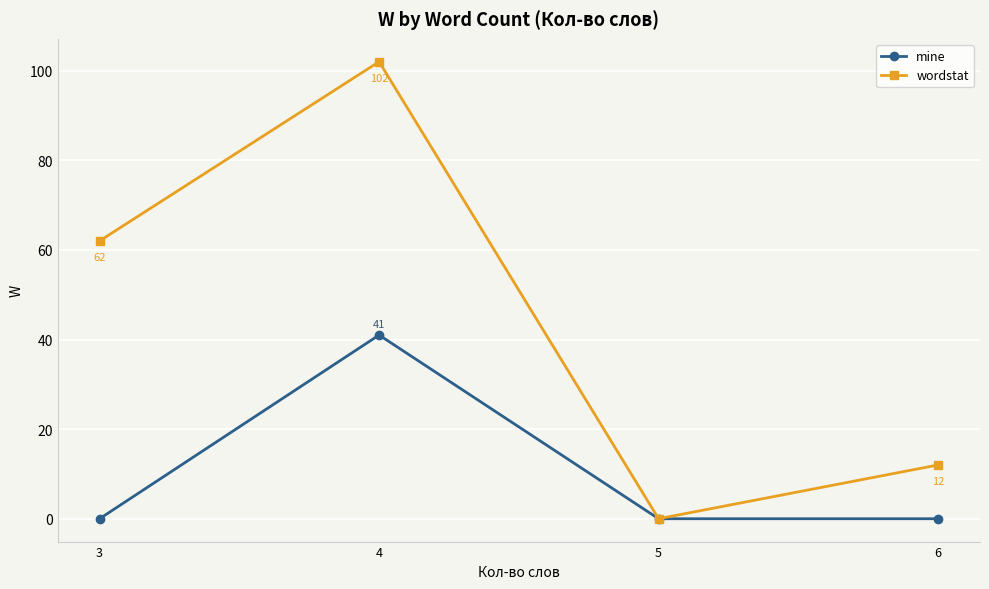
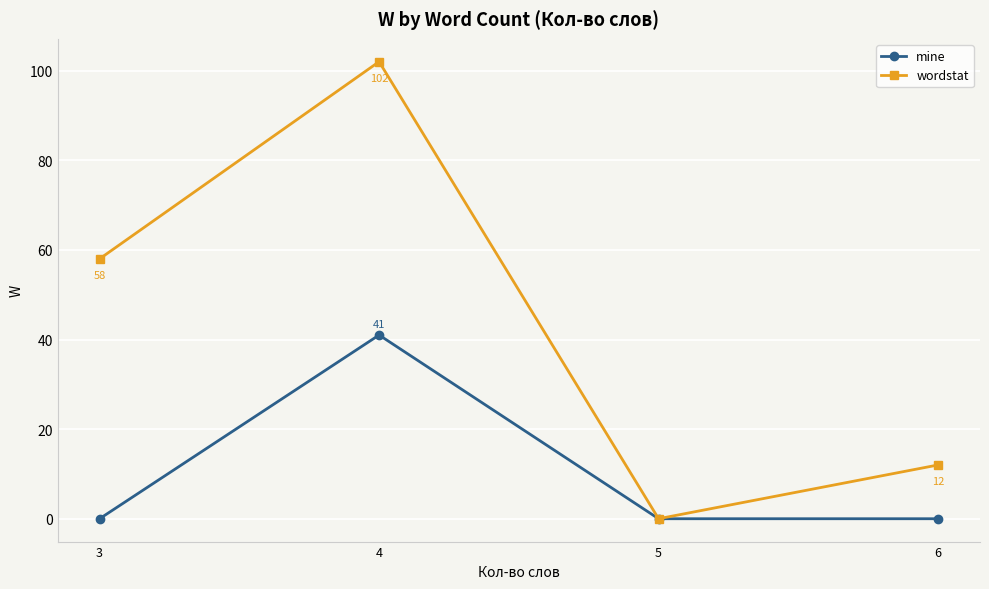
wordstat, 3: 62 -> 58
